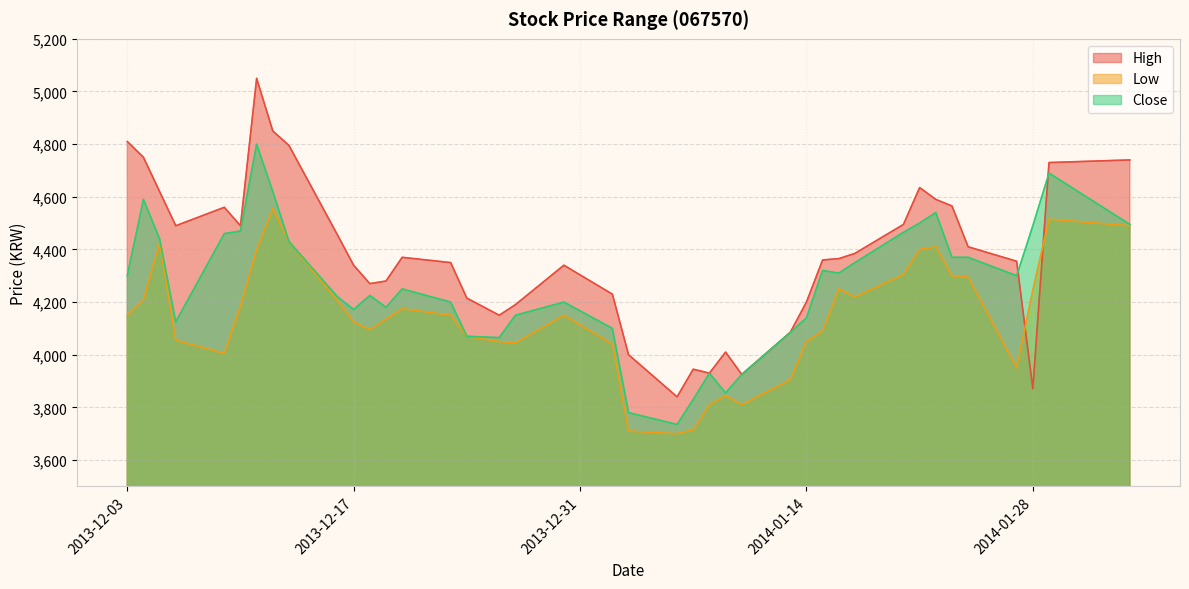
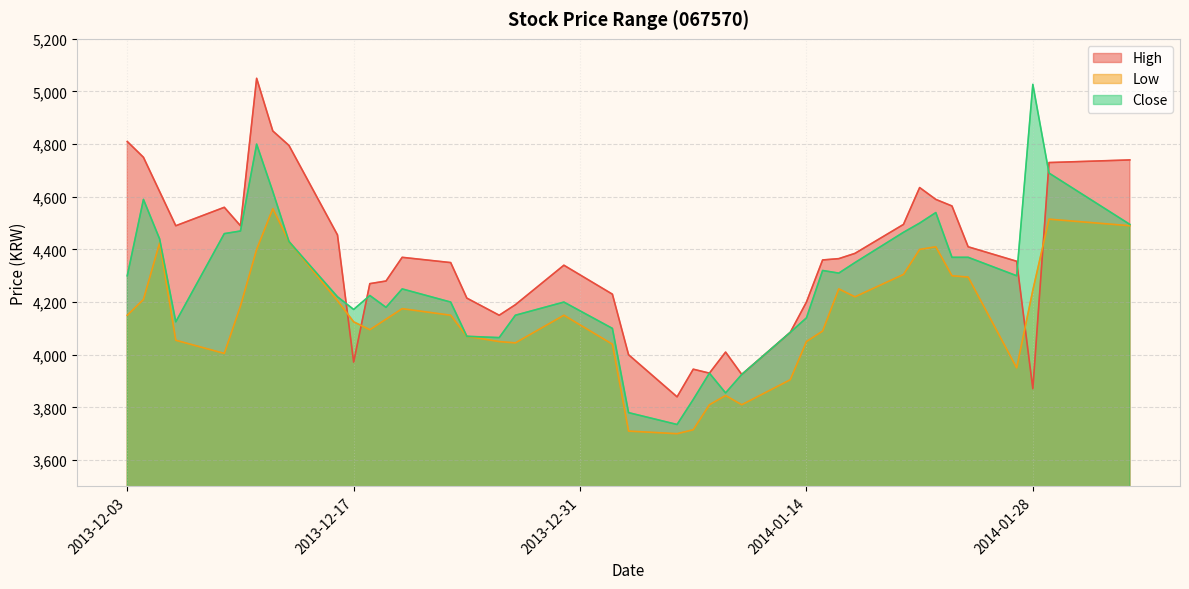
High, 2013-12-17: 4,340 -> 3,970
Close, 2014-01-28: 4,490 -> 5,030
